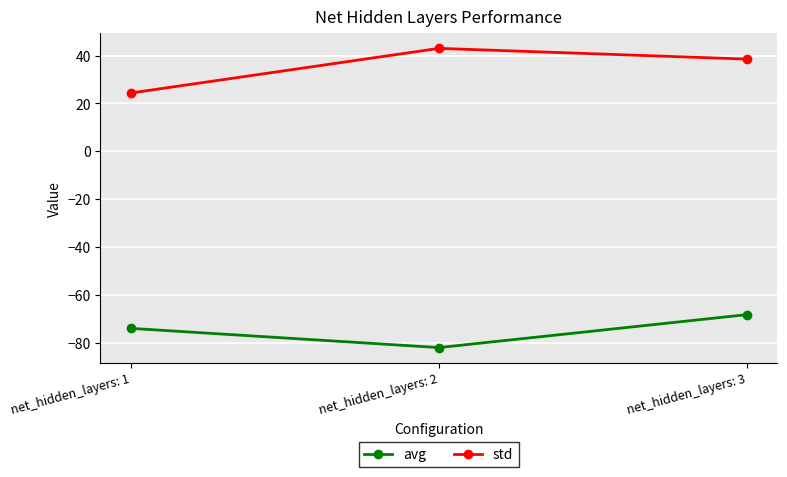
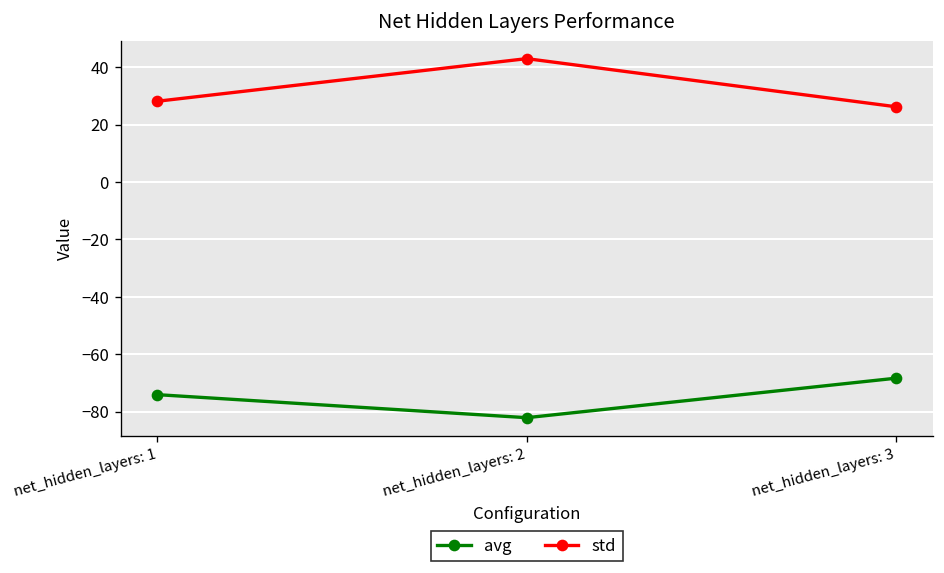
std, net_hidden_layers: 1: 24 -> 28
std, net_hidden_layers: 3: 39 -> 26
